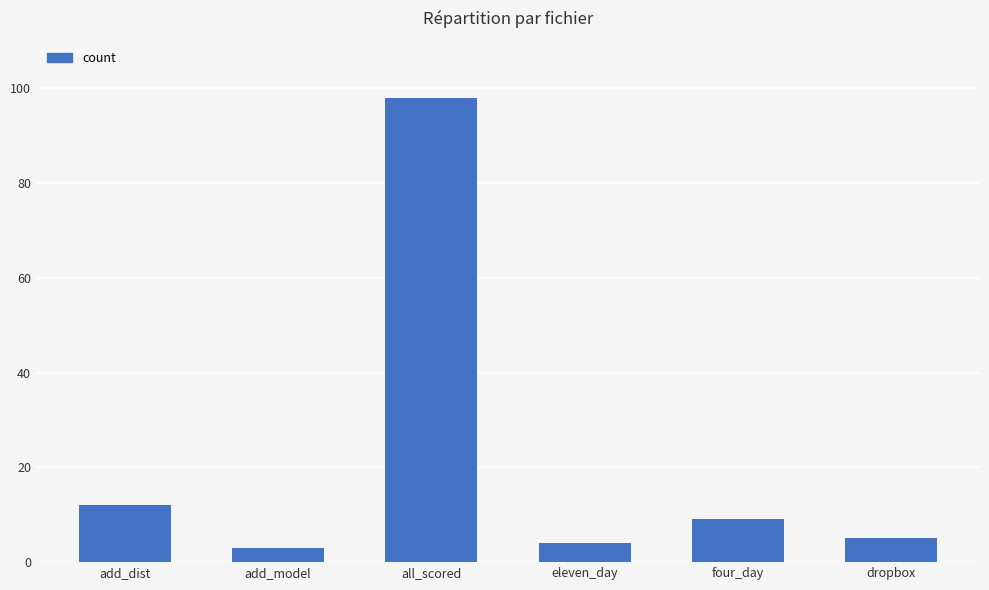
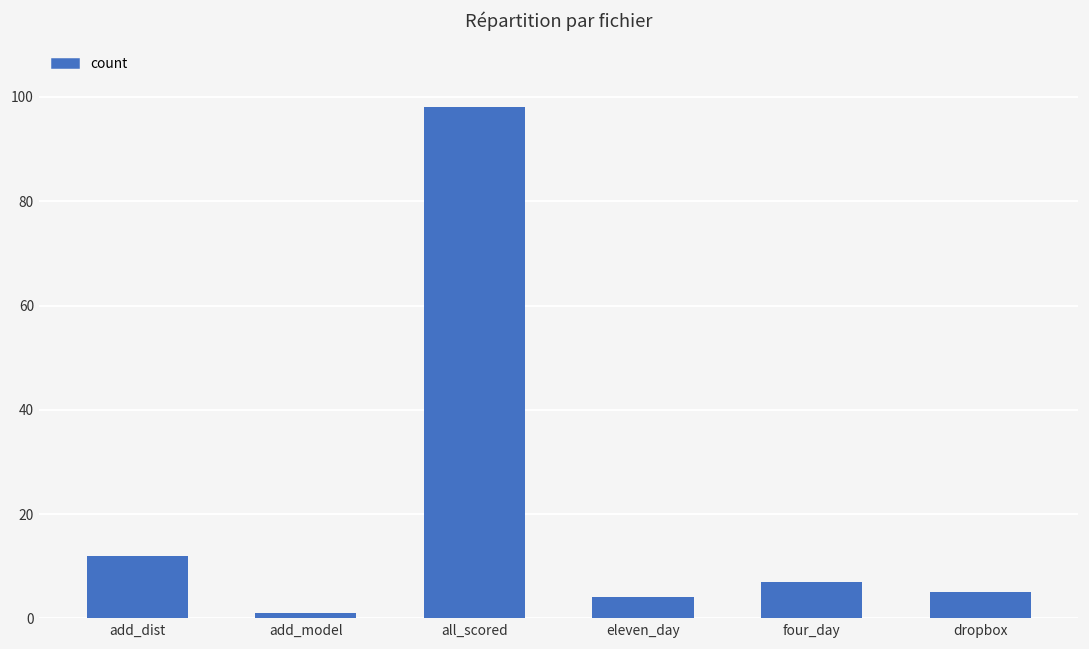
add_model: 3 -> 1
four_day: 9 -> 7
